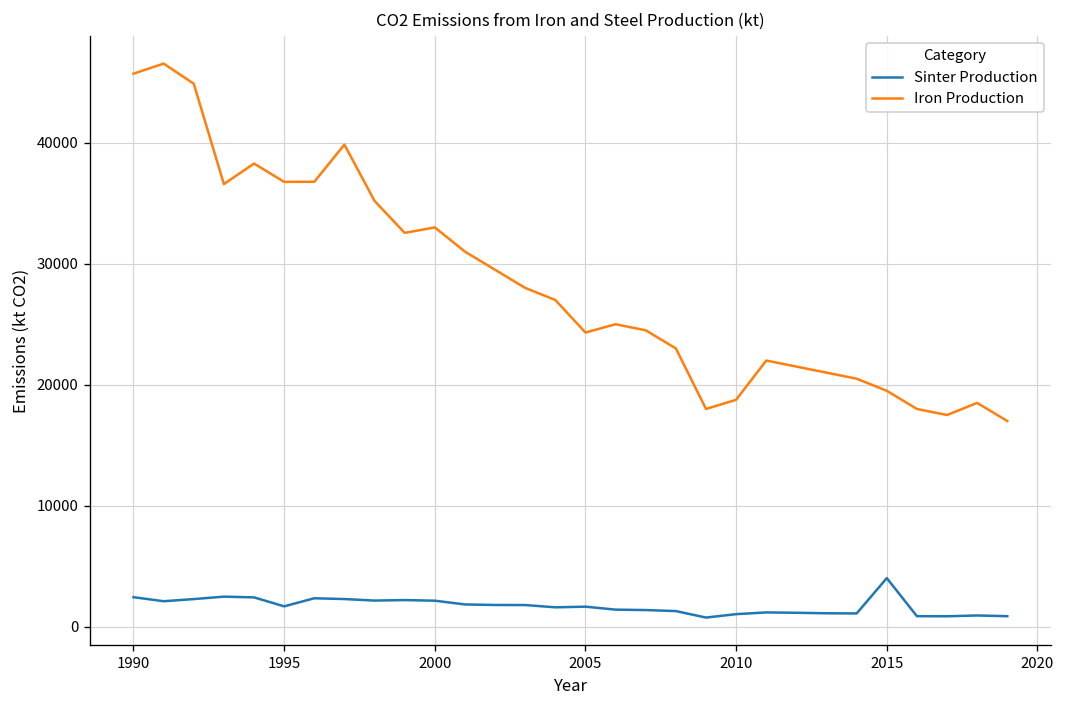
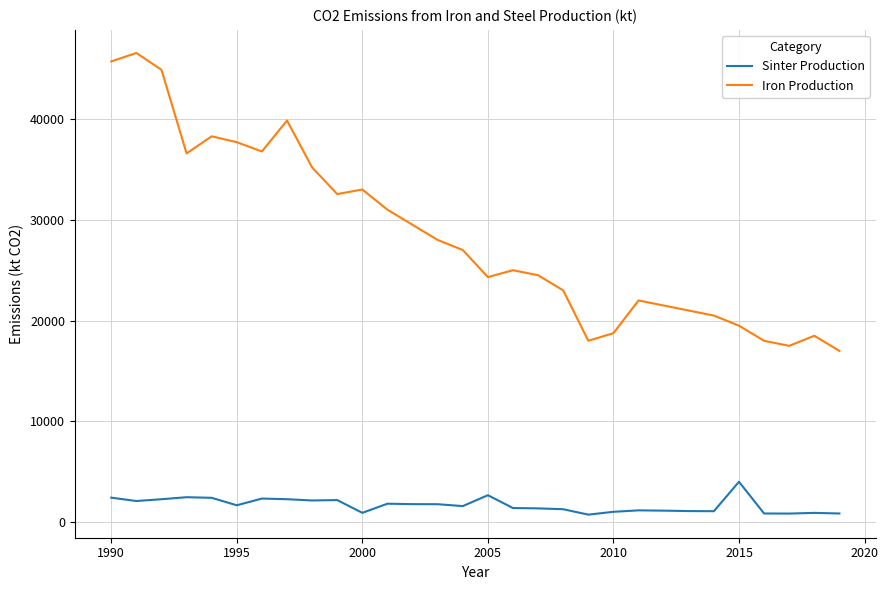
Iron Production, 1995: 36800 -> 37700
Sinter Production, 2000: 2200 -> 900
Sinter Production, 2005: 1700 -> 2700
